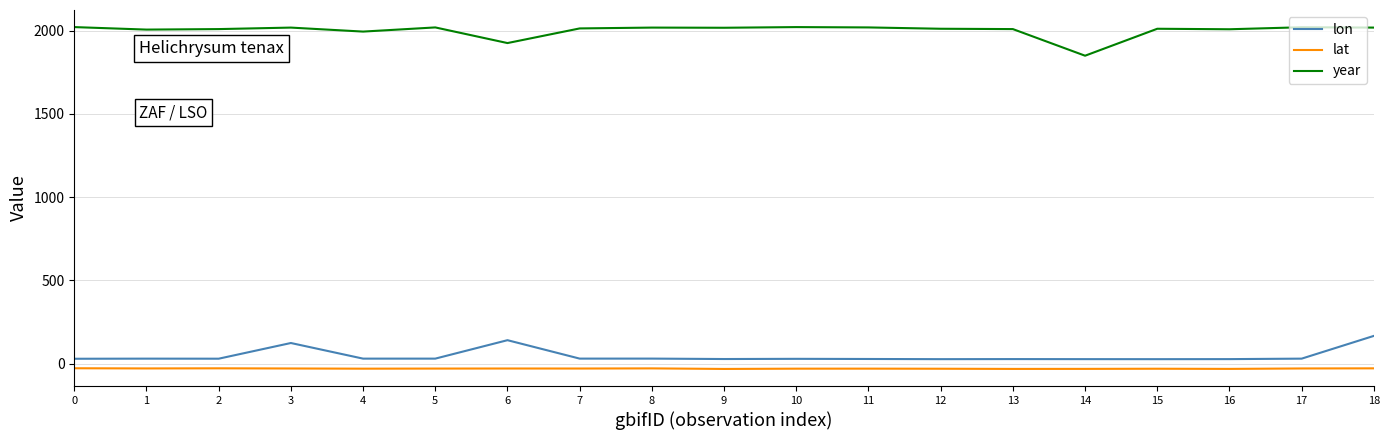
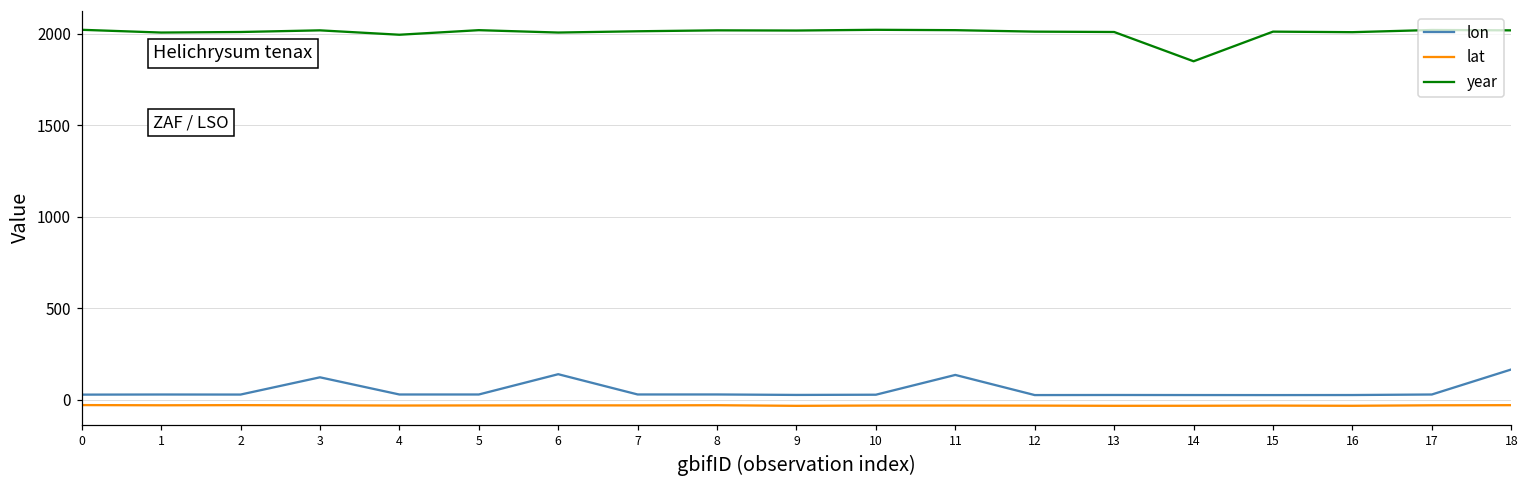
year, 6: 1930 -> 2010
lon, 11: 30 -> 140
